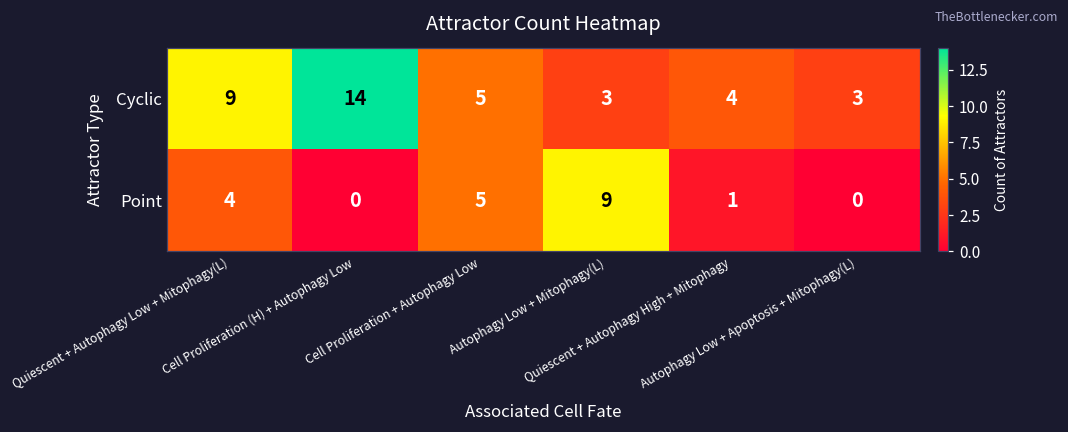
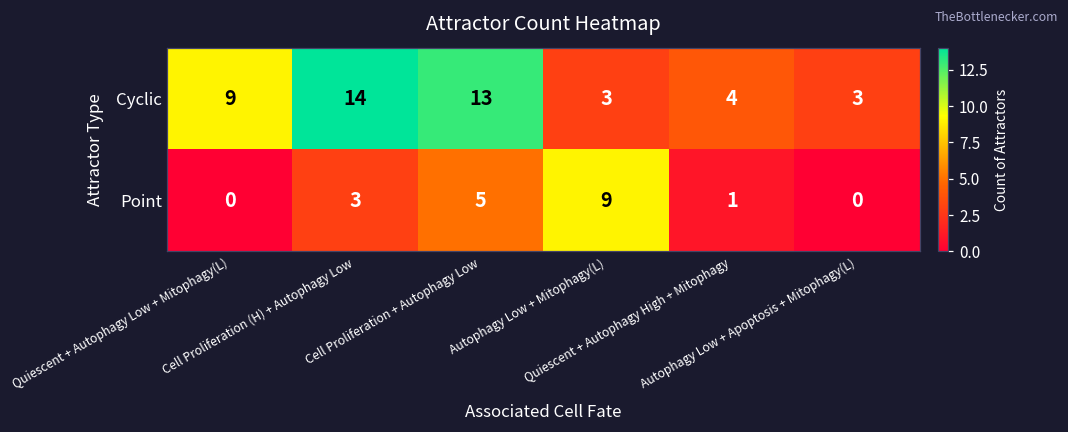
Cyclic, Cell Proliferation + Autophagy Low: 5 -> 13
Point, Quiescent + Autophagy Low + Mitophagy(L): 4 -> 0
Point, Cell Proliferation (H) + Autophagy Low: 0 -> 3
